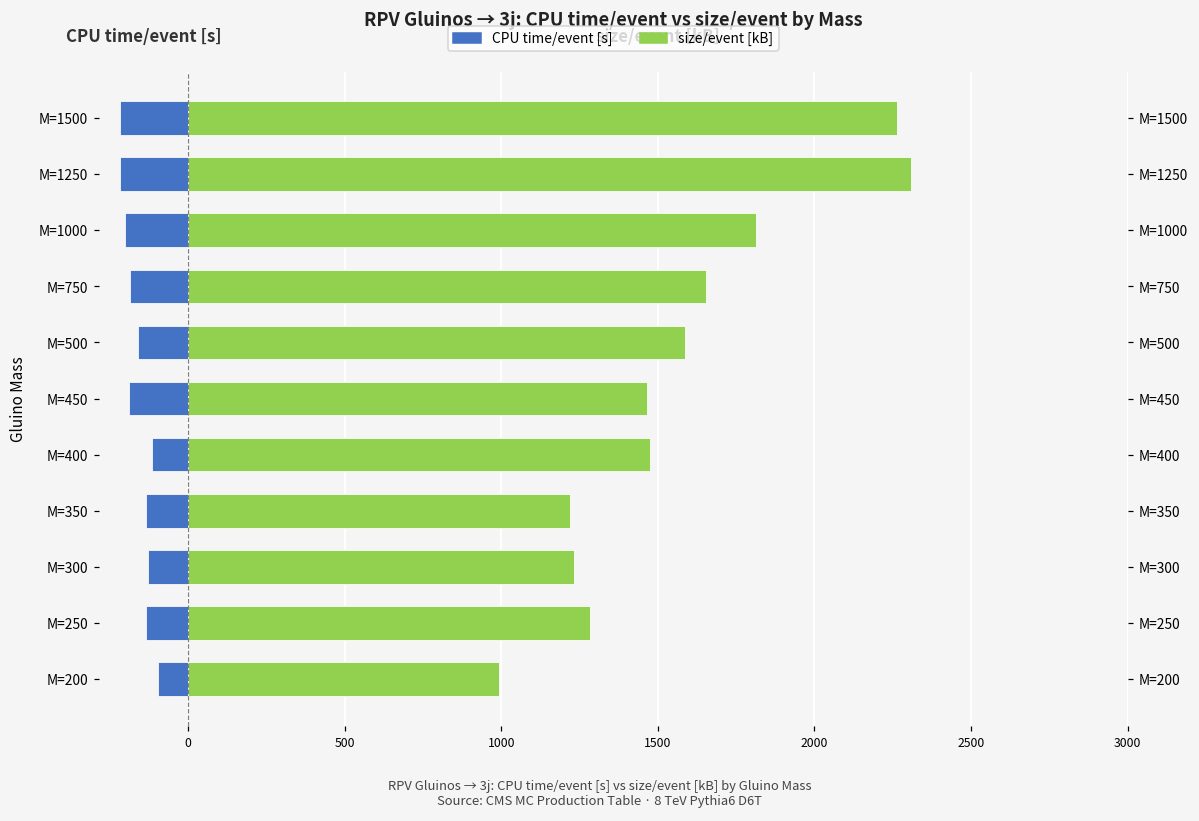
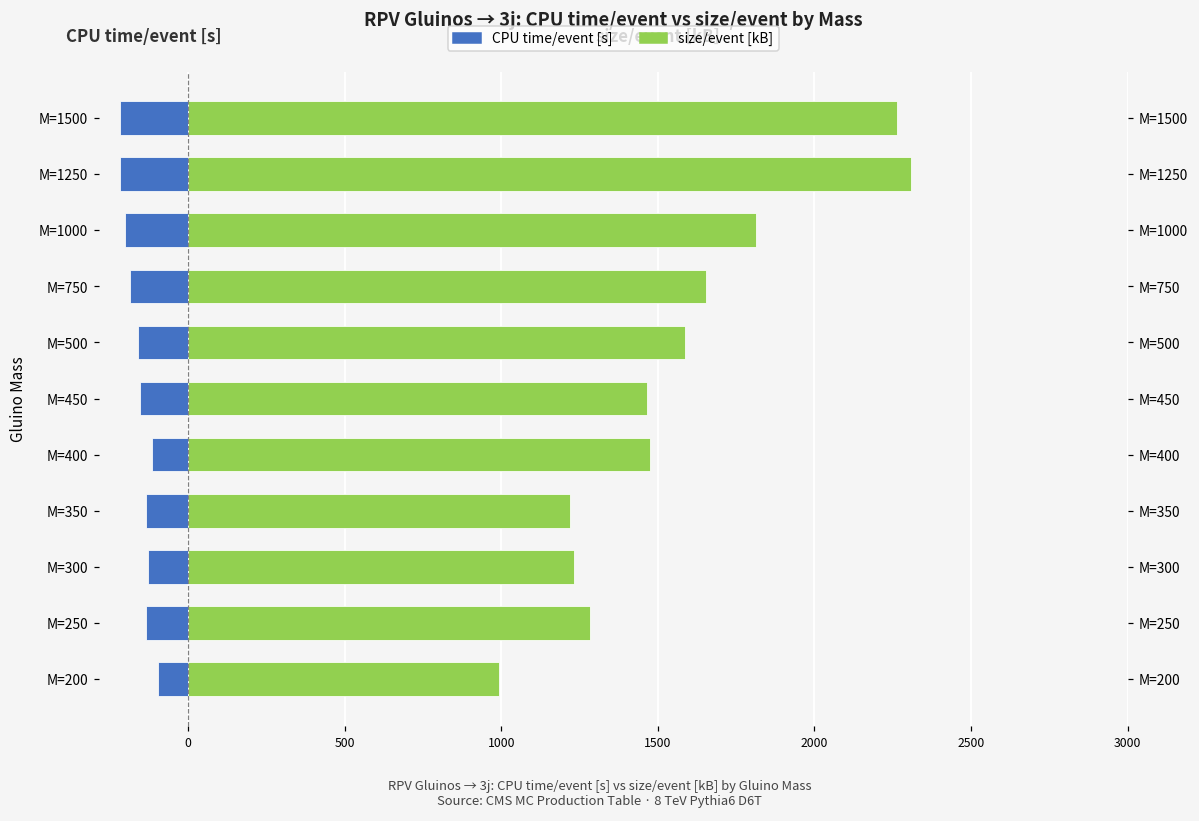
CPU time/event [s], M=450: -190 -> -160
